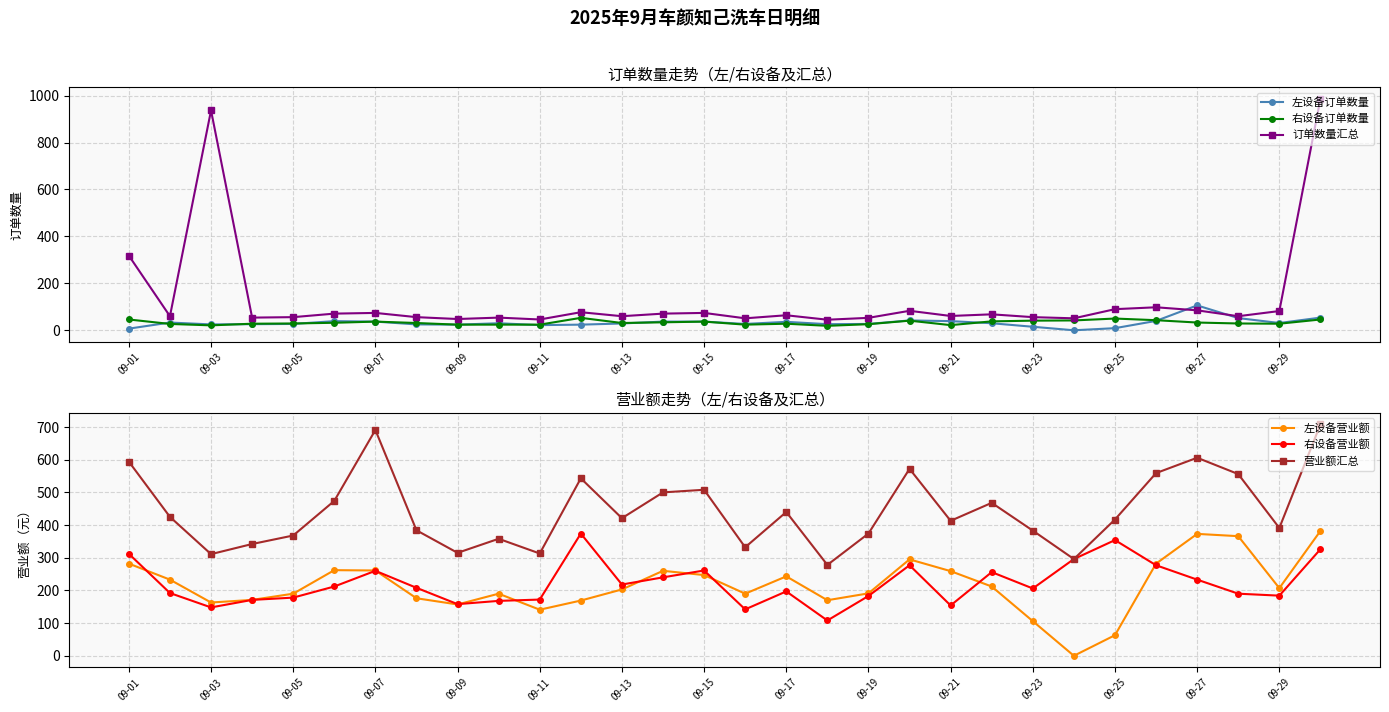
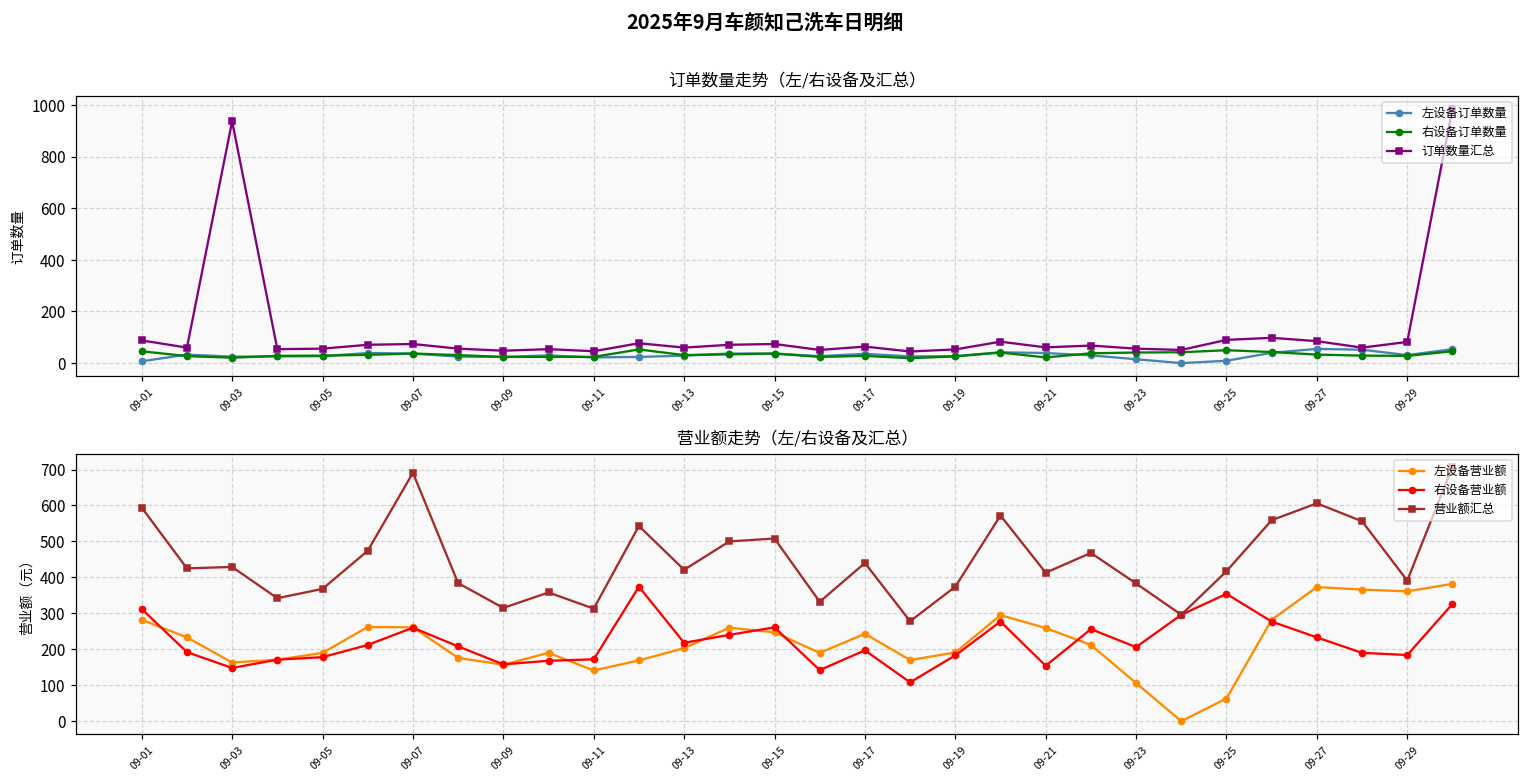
订单数量走势（左/右设备及汇总）, 订单数量汇总, 09-01: 320 -> 90
订单数量走势（左/右设备及汇总）, 左设备订单数量, 09-27: 110 -> 60
营业额走势（左/右设备及汇总）, 营业额汇总, 09-03: 310 -> 430
营业额走势（左/右设备及汇总）, 左设备营业额, 09-29: 210 -> 360
